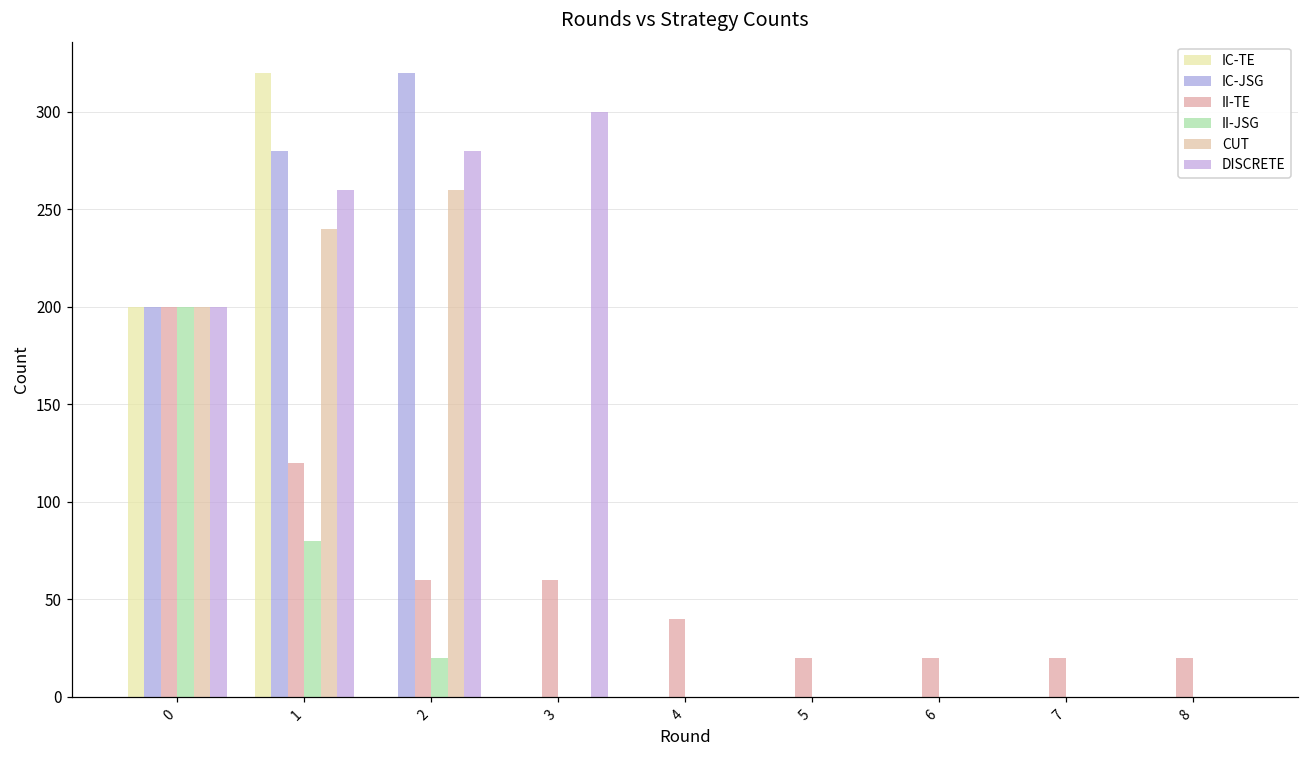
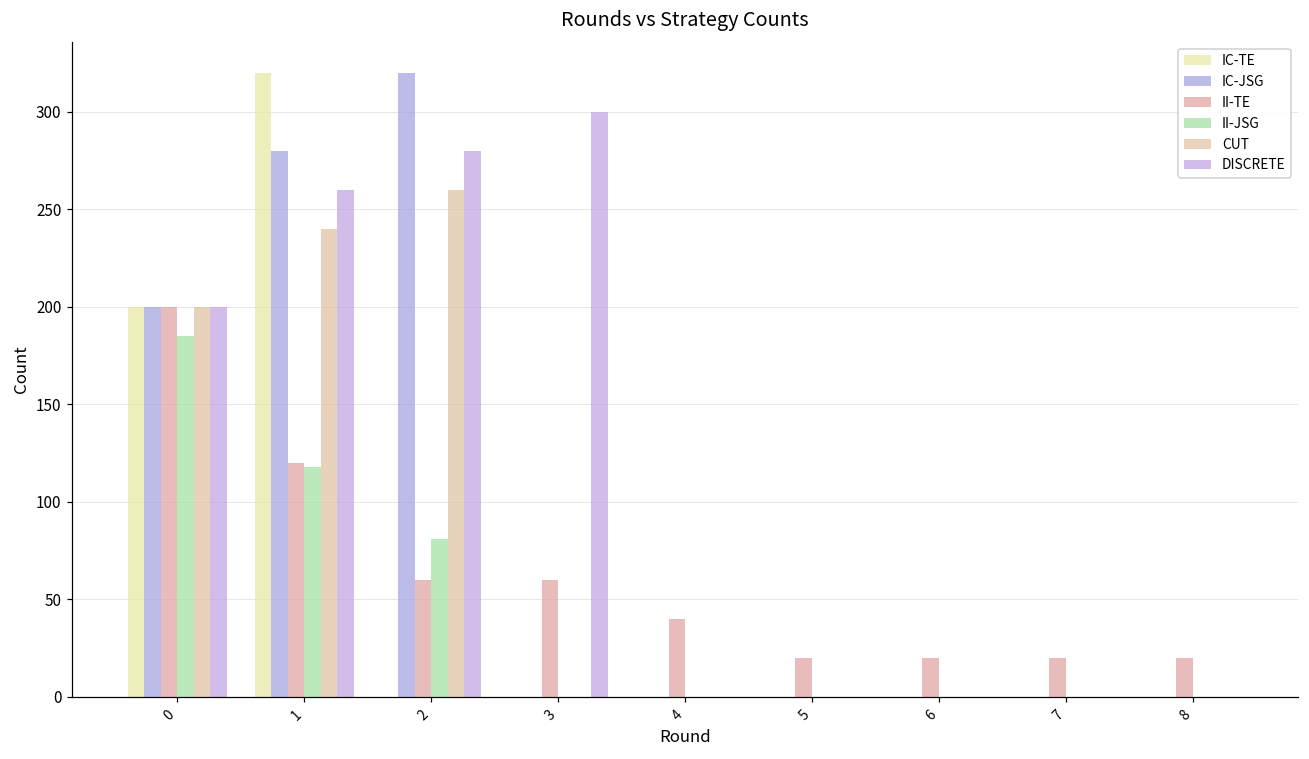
II-JSG, 0: 200 -> 185
II-JSG, 1: 80 -> 118
II-JSG, 2: 20 -> 81
